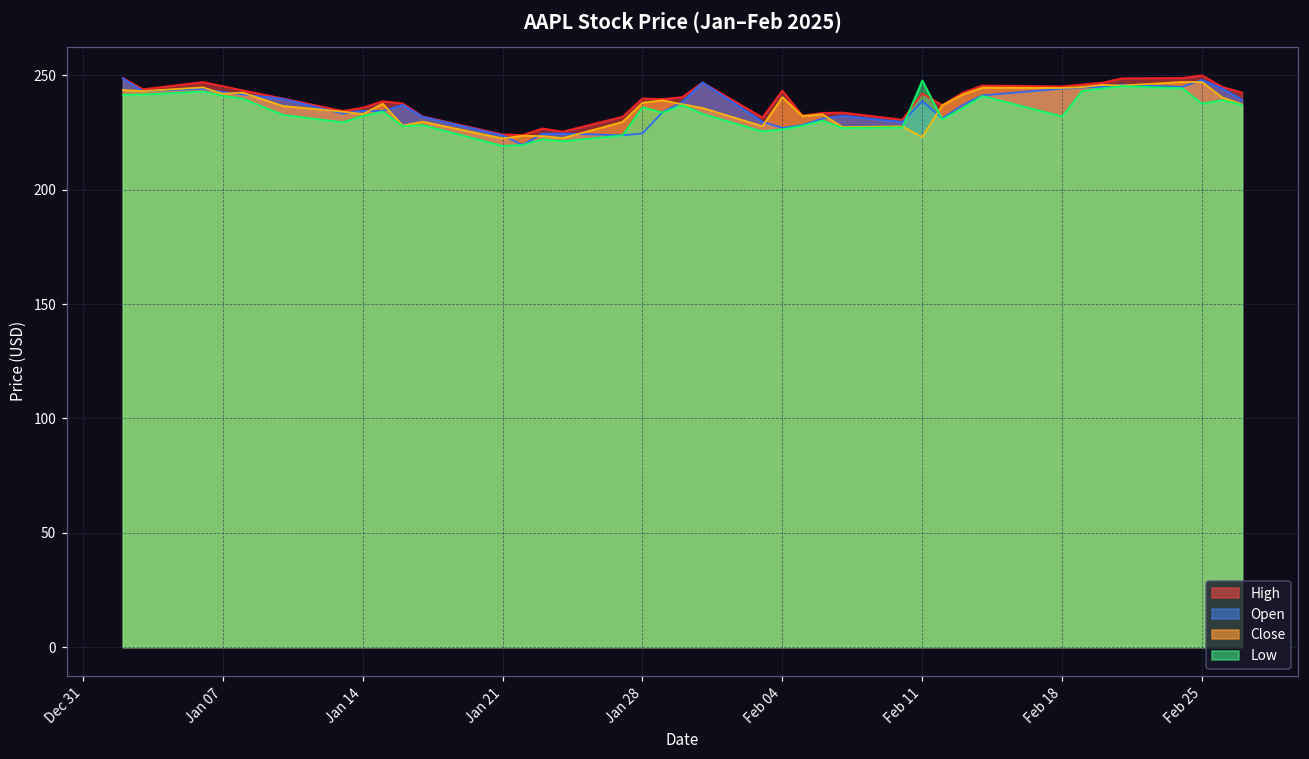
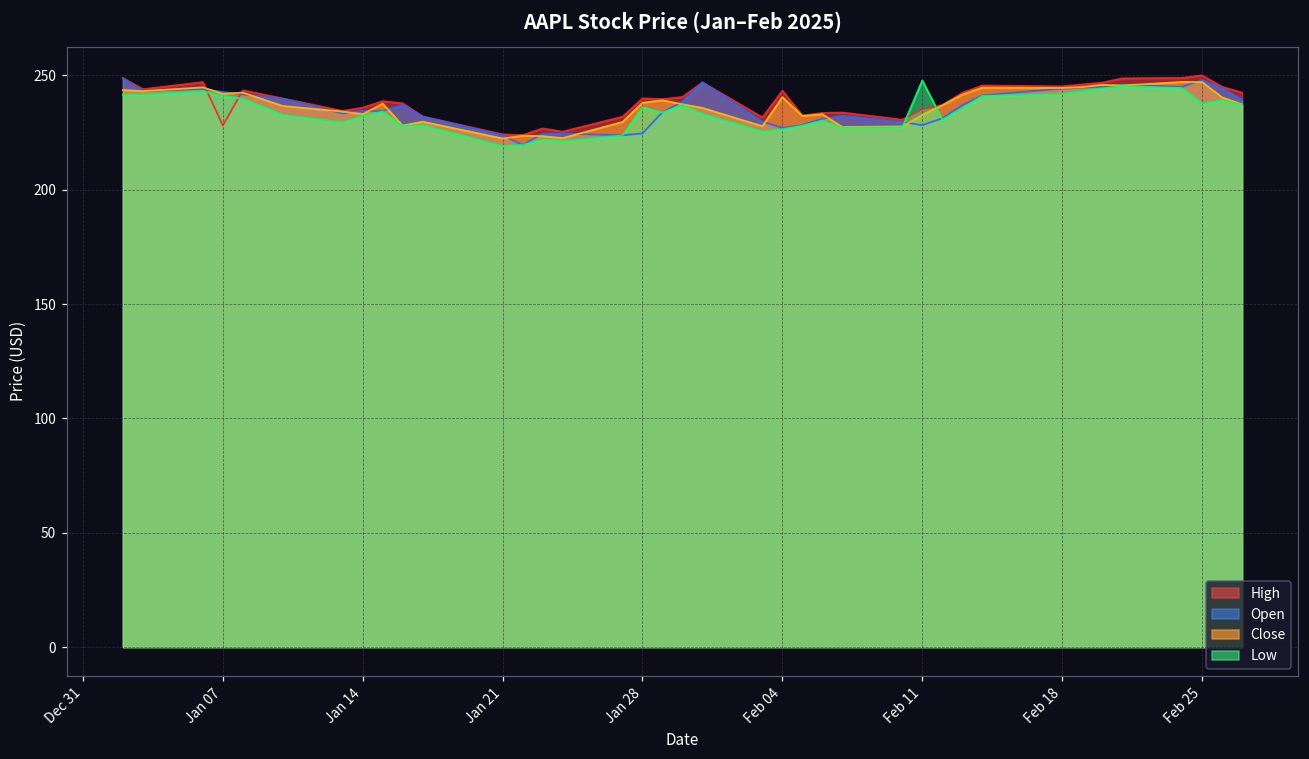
High, Jan 07: 245 -> 228
High, Feb 11: 242 -> 235
Open, Feb 11: 239 -> 228
Close, Feb 11: 223 -> 233
Low, Feb 18: 232 -> 242
